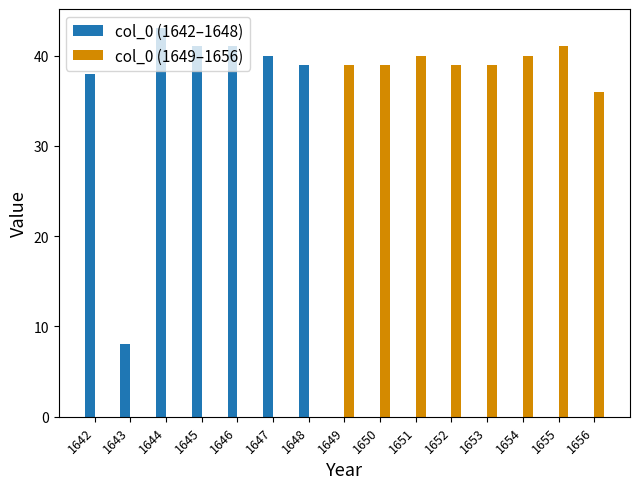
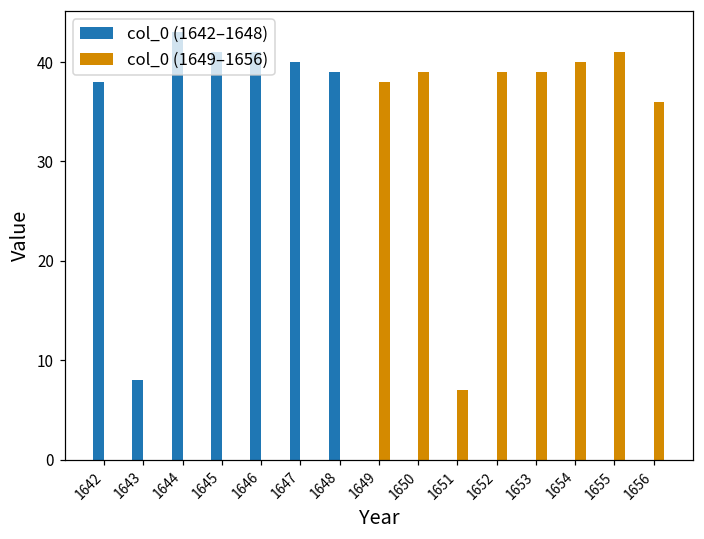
col_0 (1649–1656), 1649: 39 -> 38
col_0 (1649–1656), 1651: 40 -> 7
